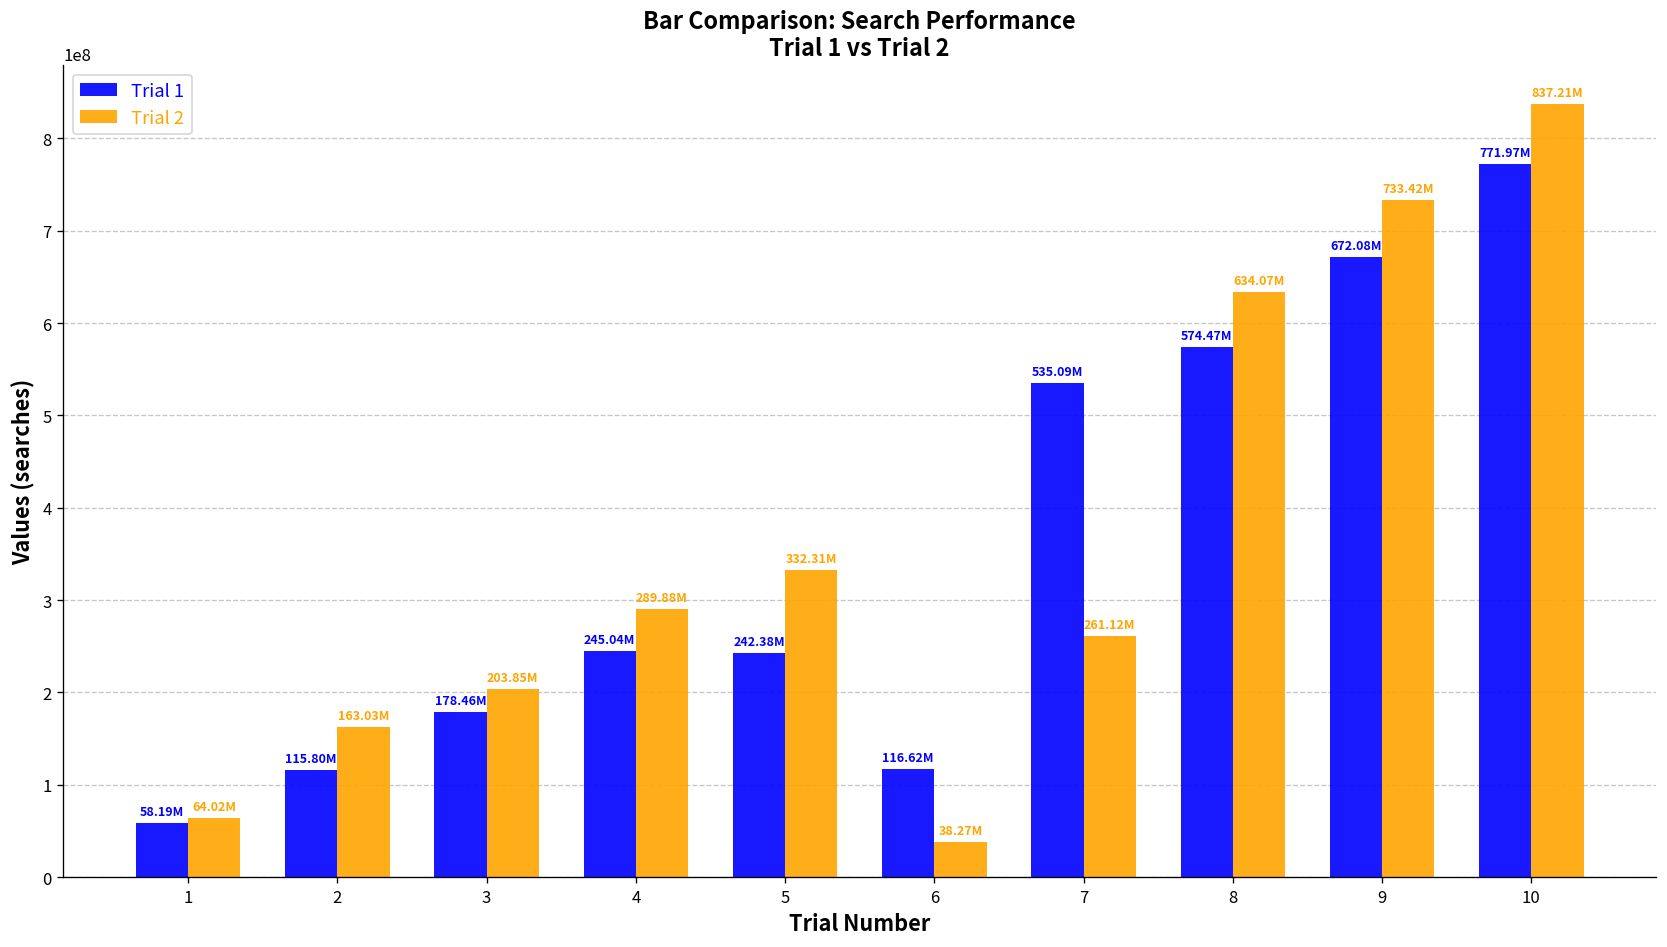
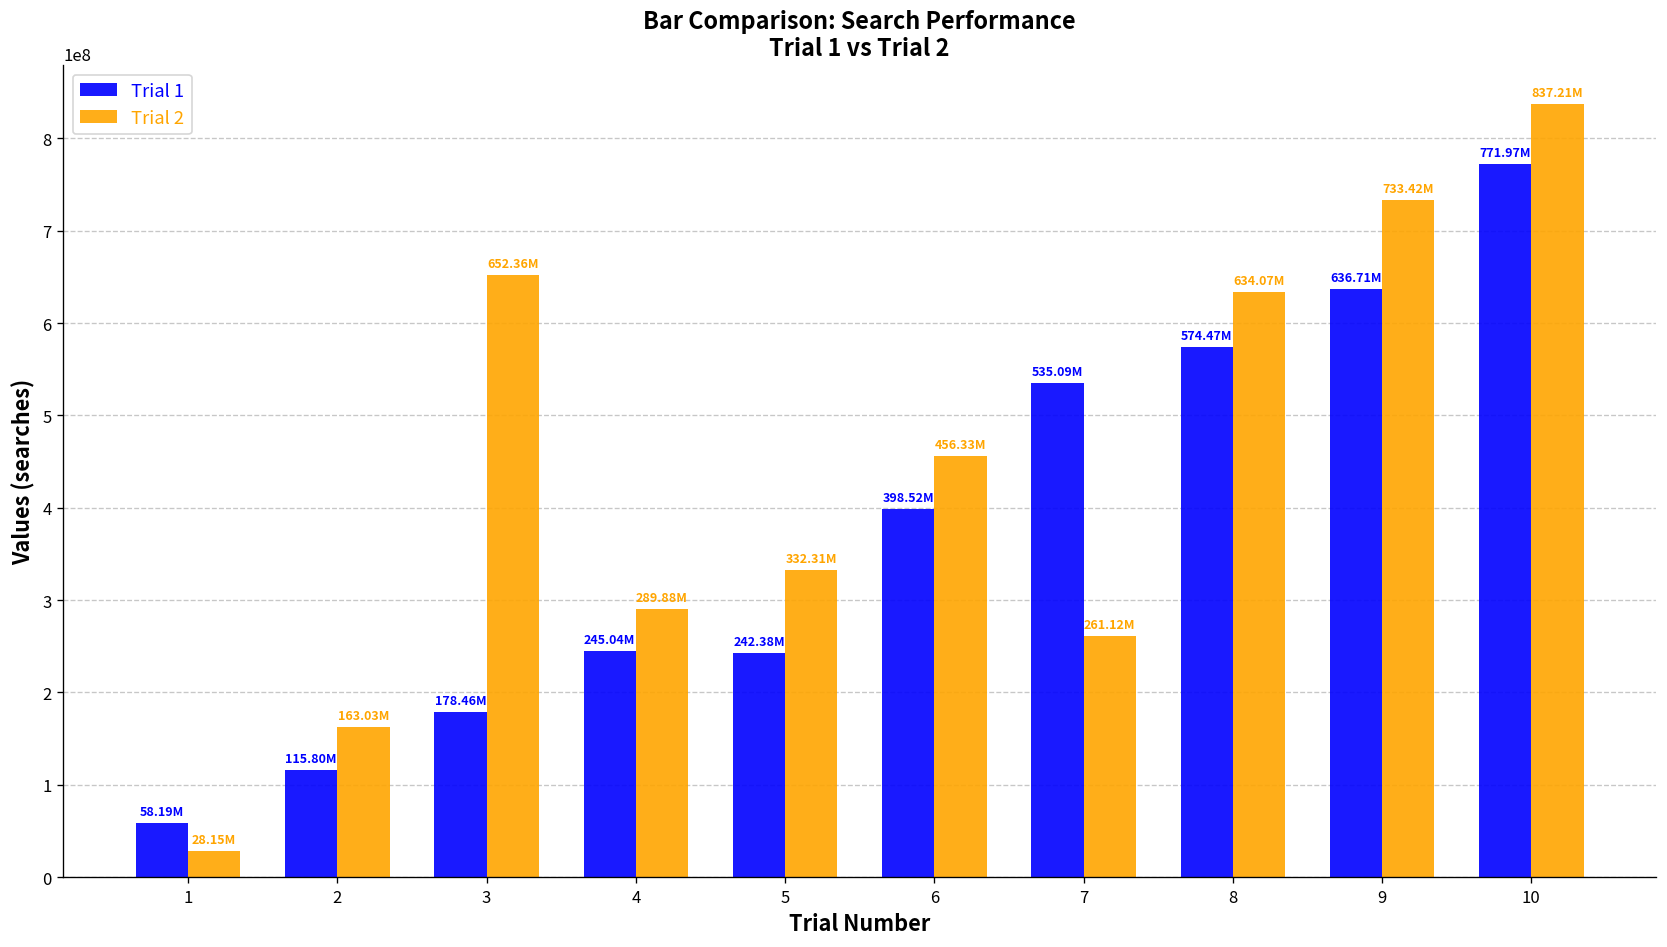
Trial 2, 1: 64.02M -> 28.15M
Trial 2, 3: 203.85M -> 652.36M
Trial 1, 6: 116.62M -> 398.52M
Trial 2, 6: 38.27M -> 456.33M
Trial 1, 9: 672.08M -> 636.71M
